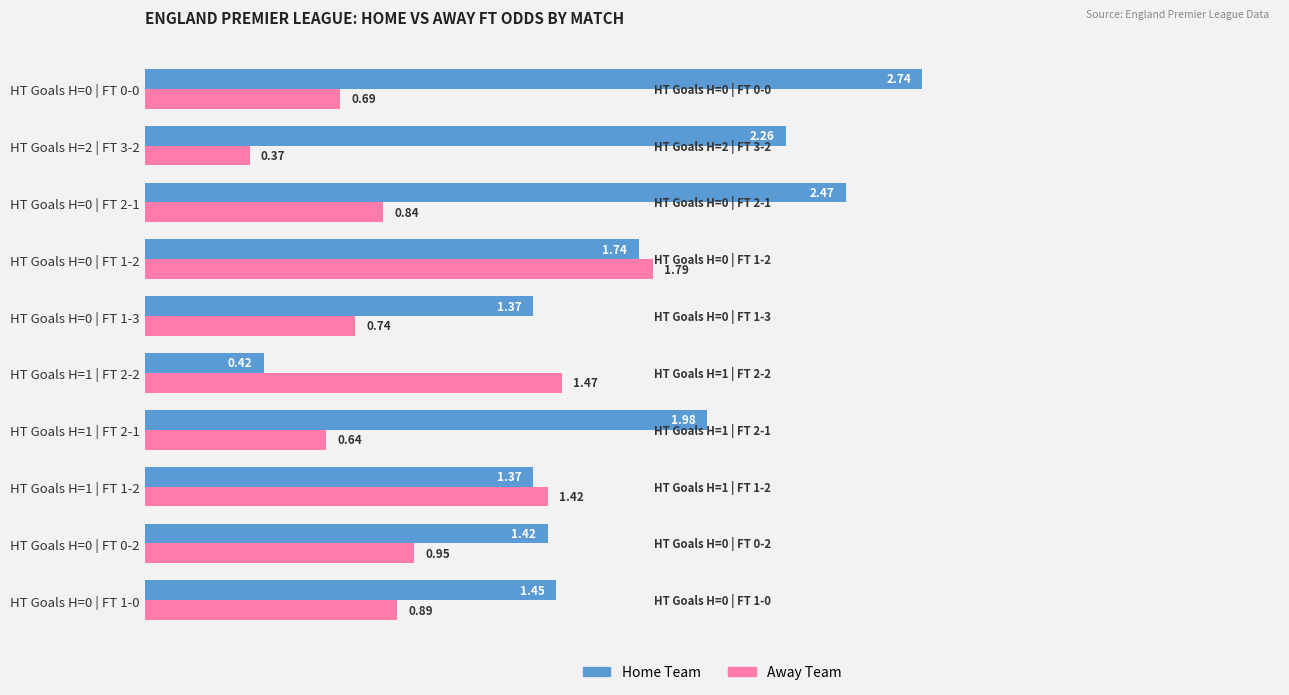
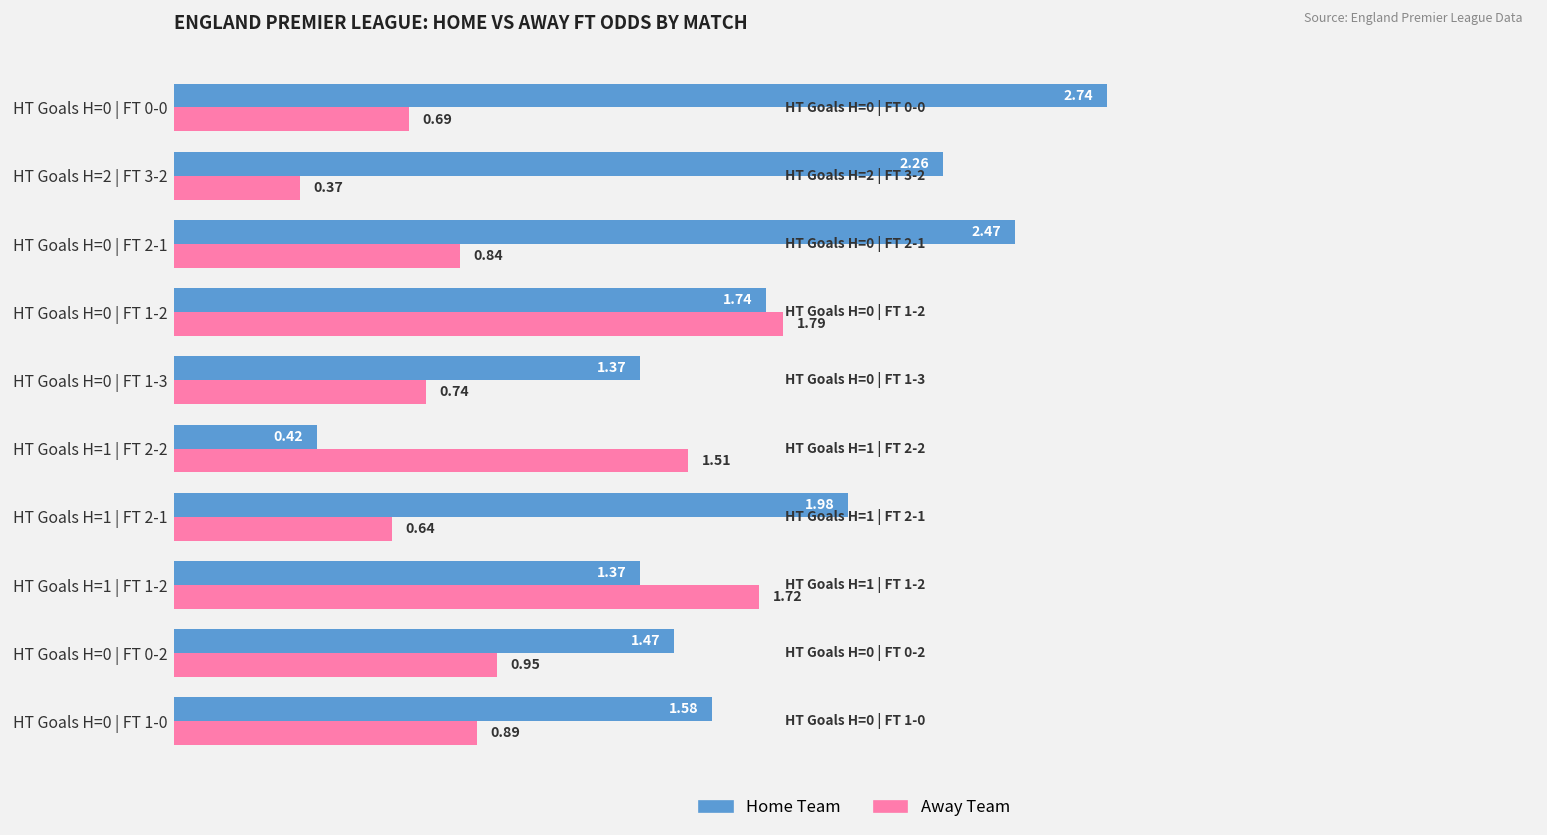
Away Team, HT Goals H=1 | FT 2-2: 1.47 -> 1.51
Away Team, HT Goals H=1 | FT 1-2: 1.42 -> 1.72
Home Team, HT Goals H=0 | FT 0-2: 1.42 -> 1.47
Home Team, HT Goals H=0 | FT 1-0: 1.45 -> 1.58
